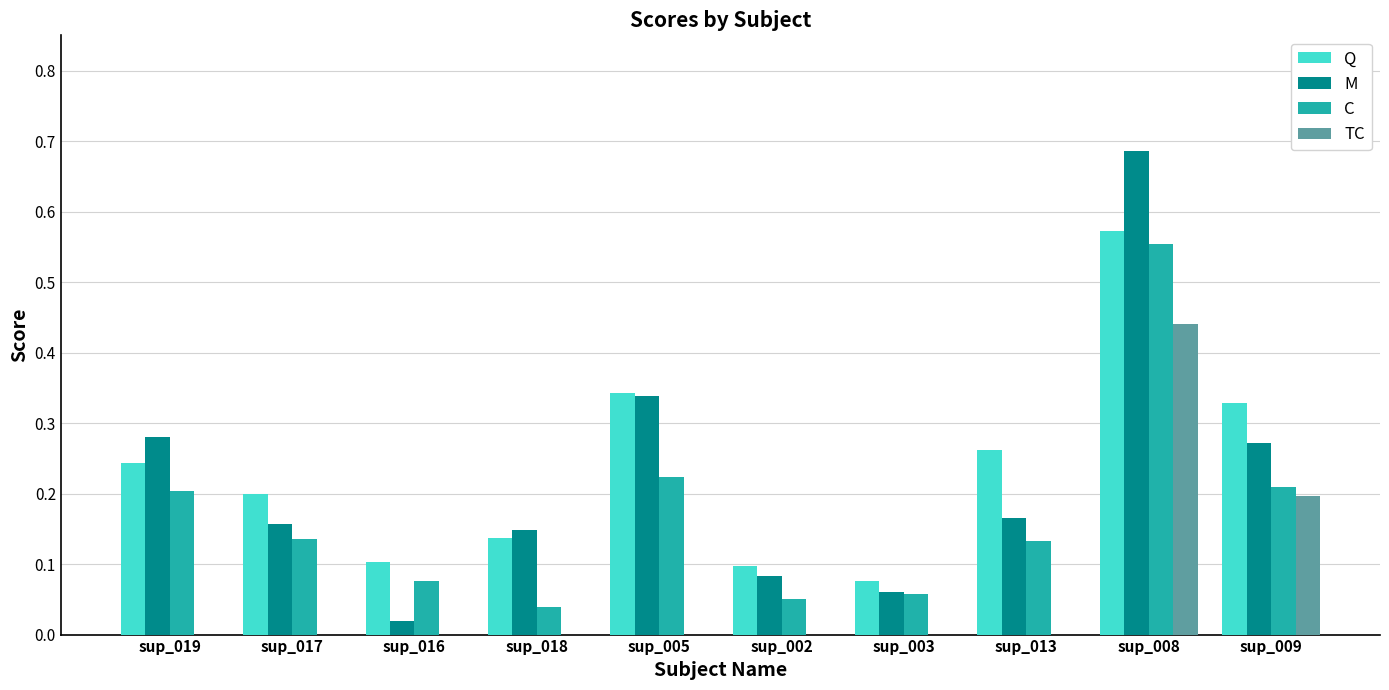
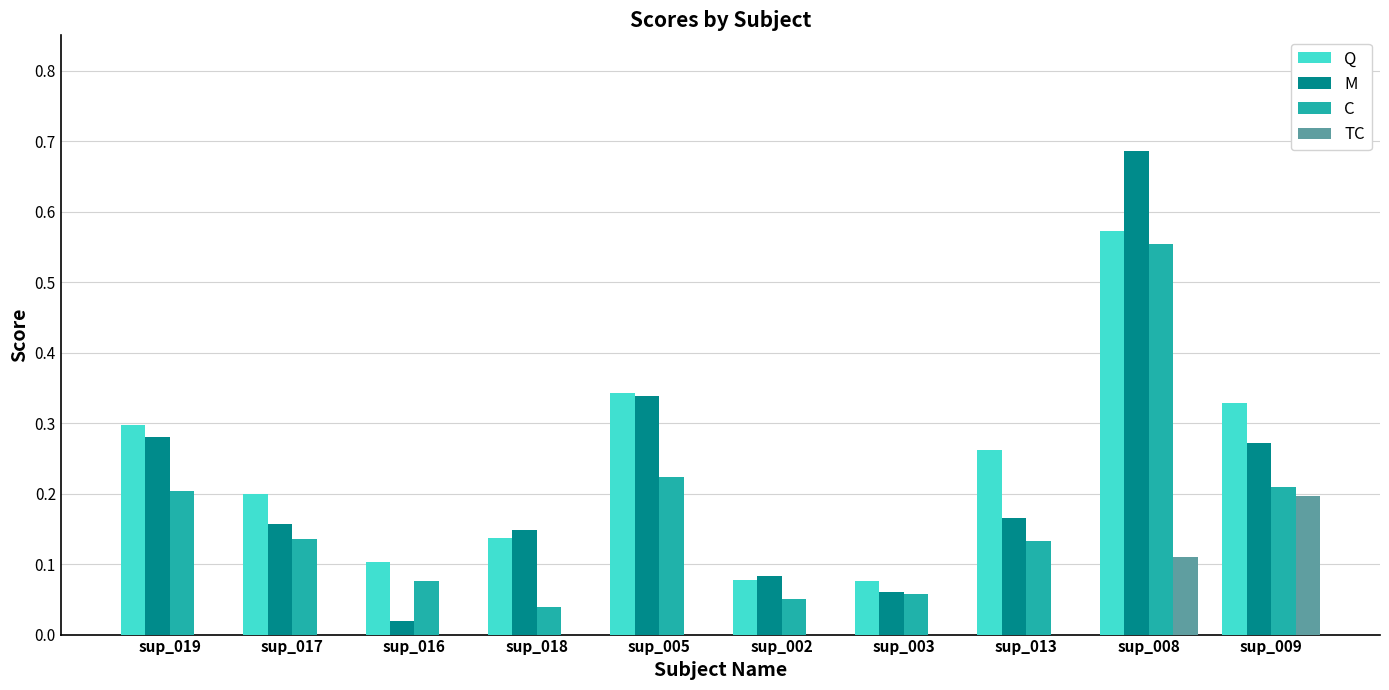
Q, sup_019: 0.24 -> 0.30
Q, sup_002: 0.10 -> 0.08
TC, sup_008: 0.44 -> 0.11
